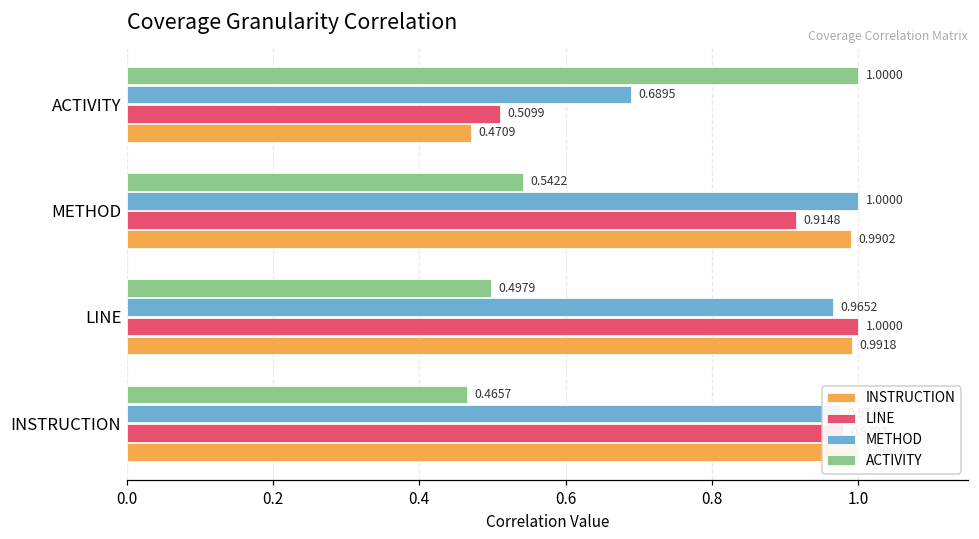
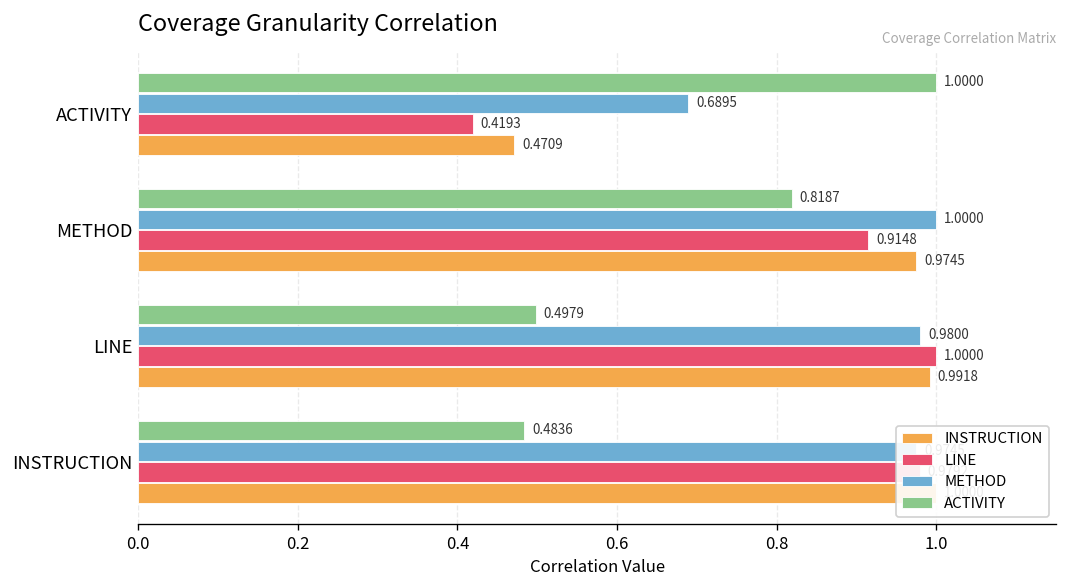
LINE, ACTIVITY: 0.5099 -> 0.4193
ACTIVITY, METHOD: 0.5422 -> 0.8187
INSTRUCTION, METHOD: 0.9902 -> 0.9745
METHOD, LINE: 0.9652 -> 0.9800
ACTIVITY, INSTRUCTION: 0.4657 -> 0.4836
